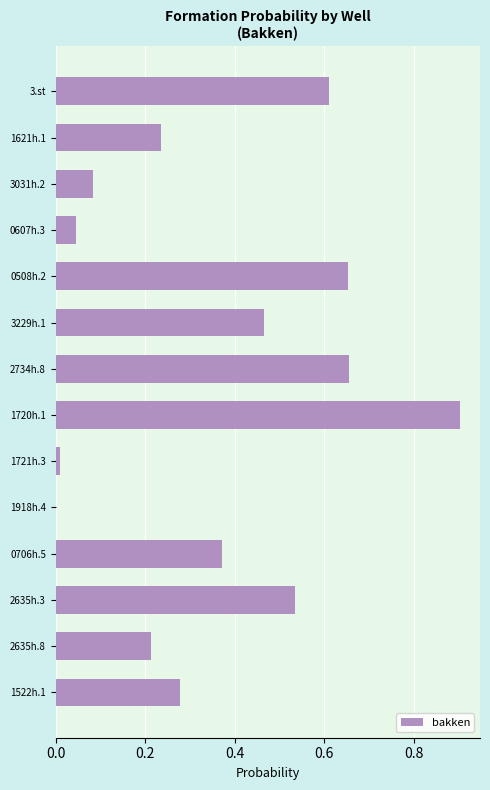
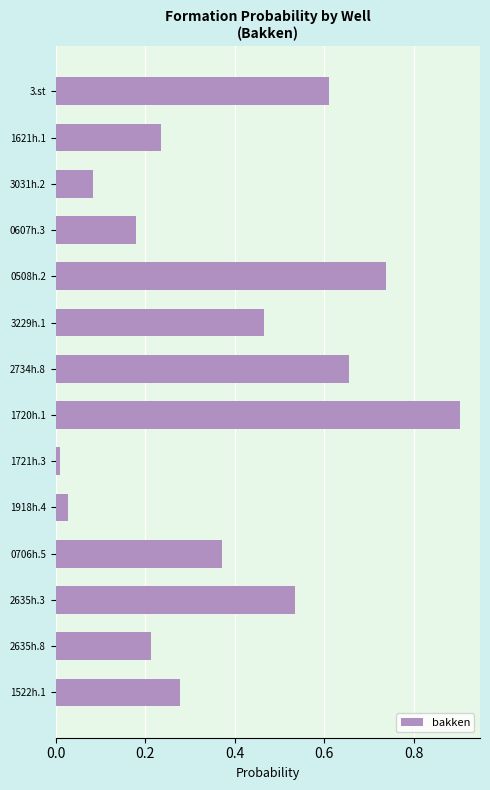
0607h.3: 0.05 -> 0.18
0508h.2: 0.65 -> 0.74
1918h.4: 0.00 -> 0.03
